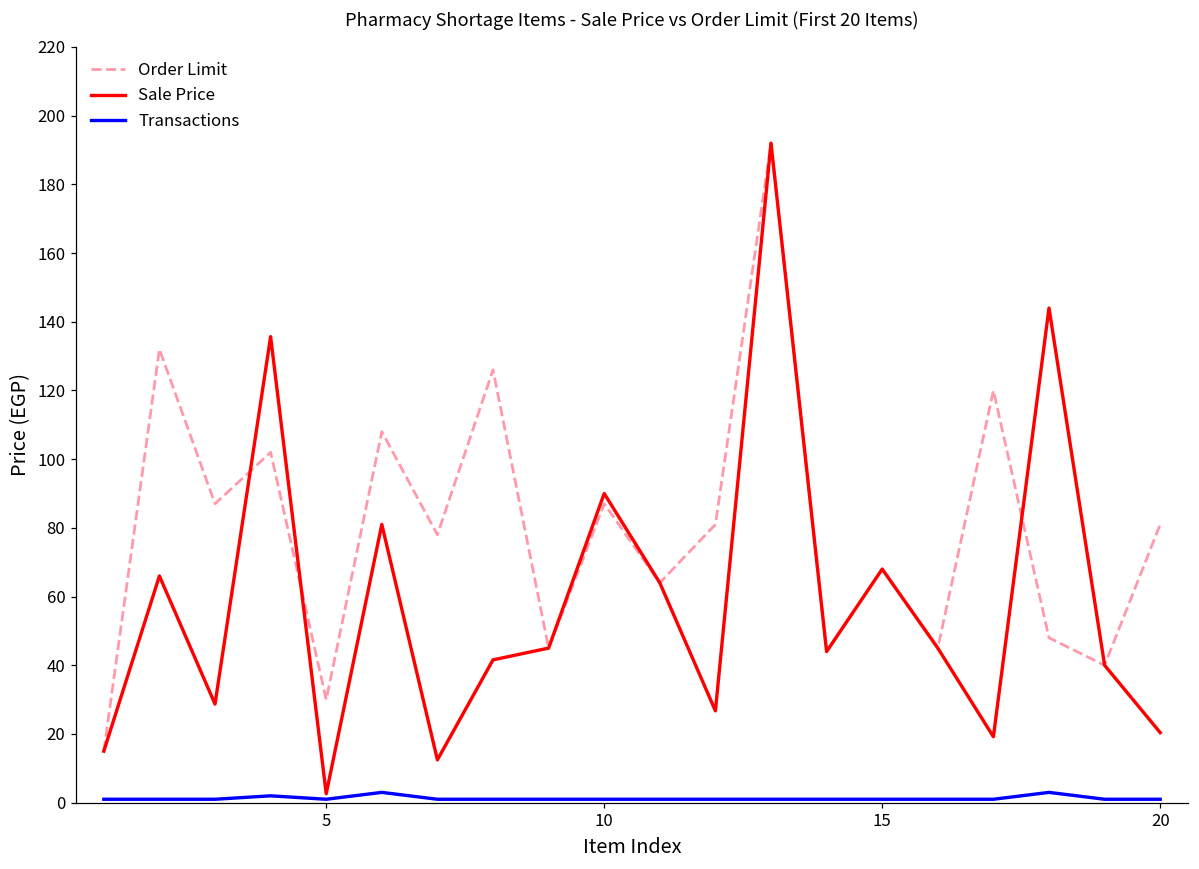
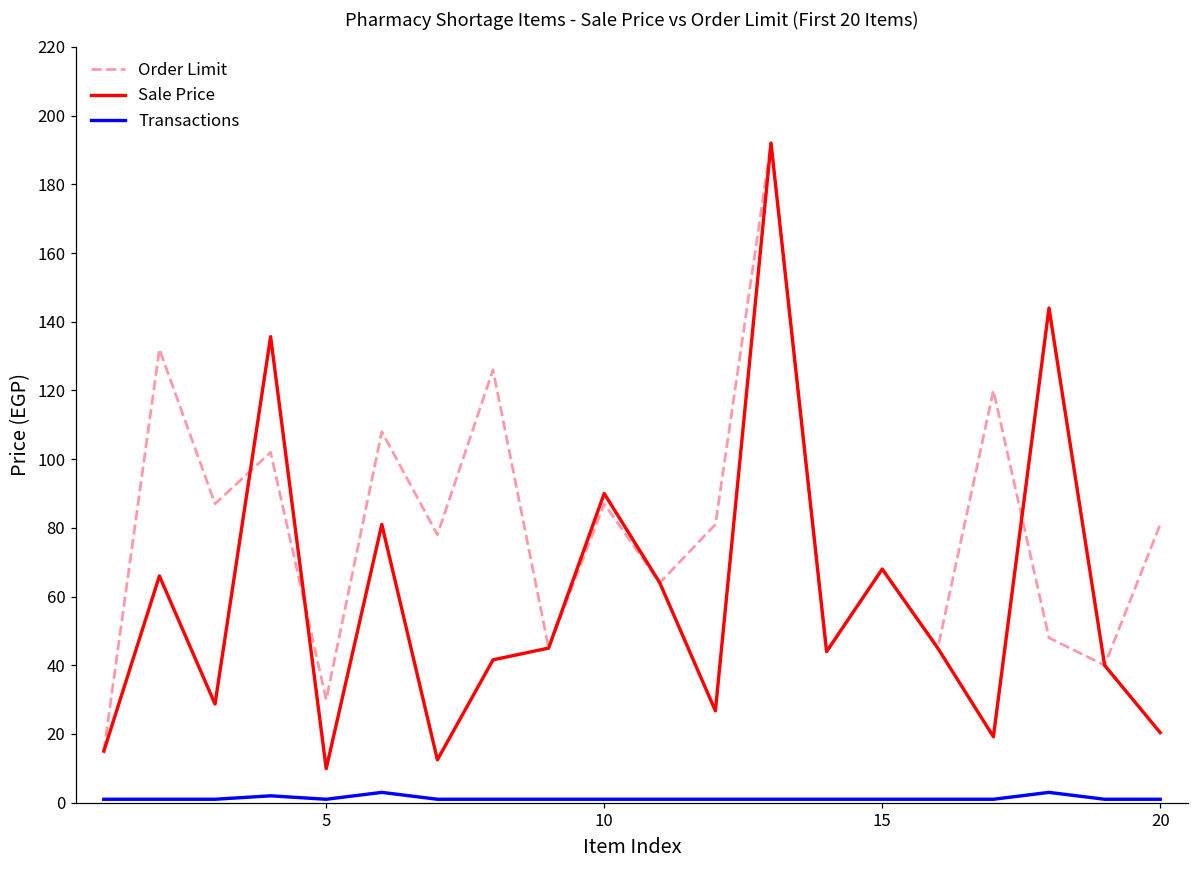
Sale Price, 5: 3 -> 10
